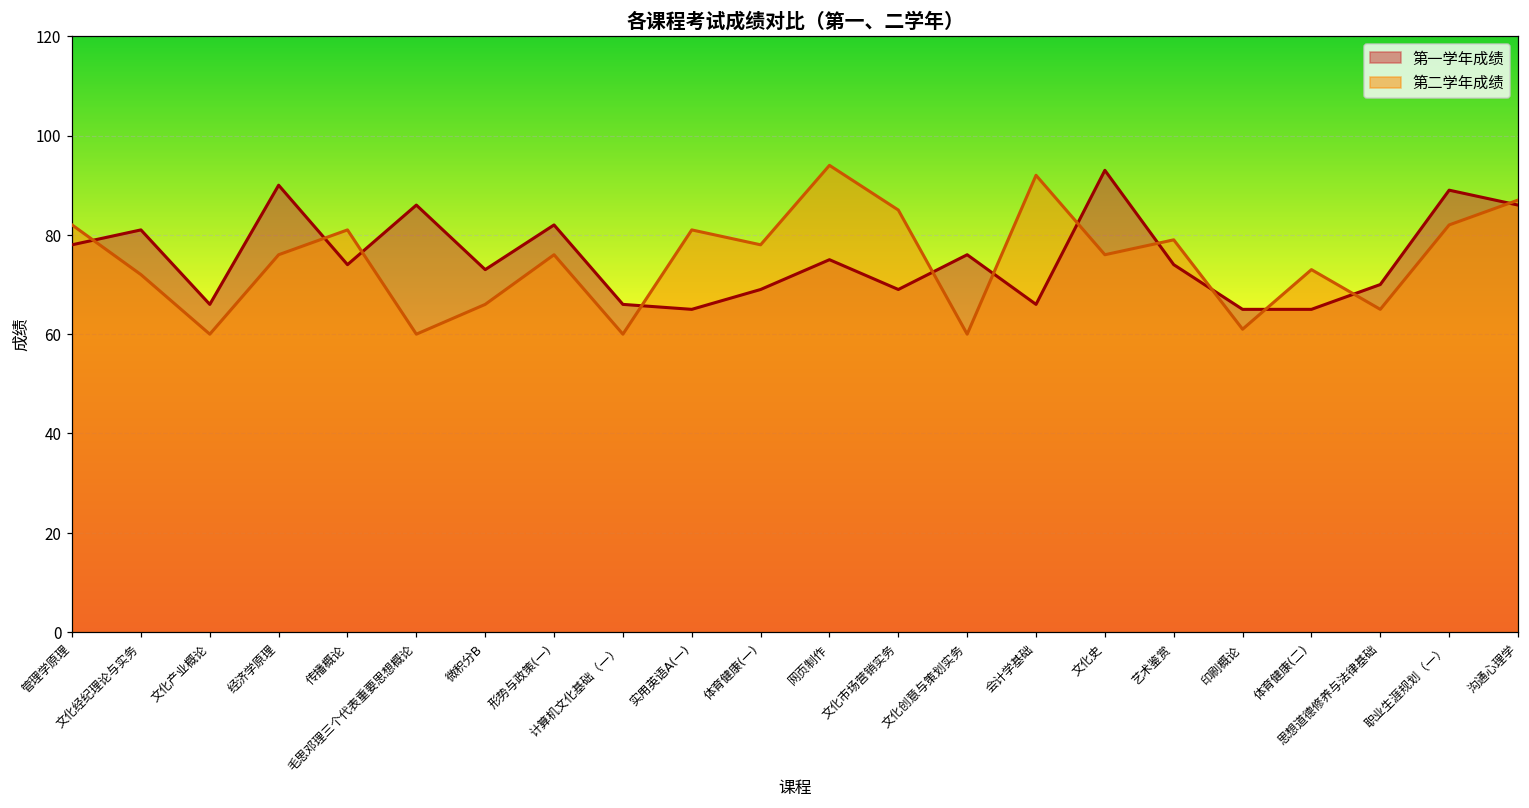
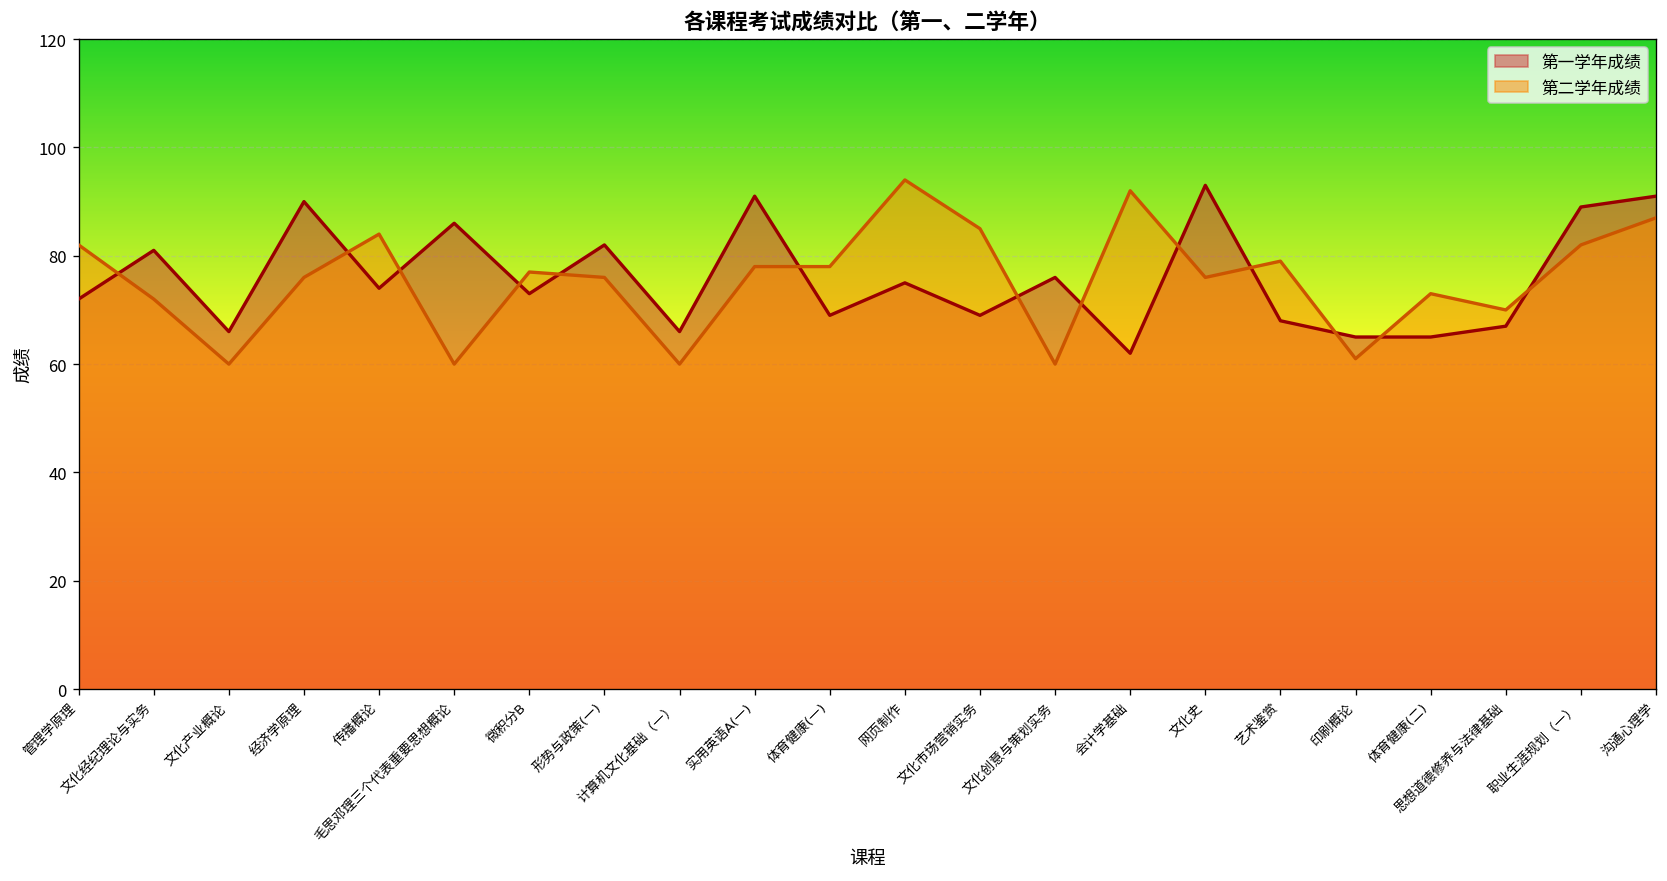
第一学年成绩, 管理学原理: 78 -> 72
第二学年成绩, 传播概论: 81 -> 84
第二学年成绩, 微积分B: 66 -> 77
第一学年成绩, 实用英语A(一): 65 -> 91
第二学年成绩, 实用英语A(一): 81 -> 78
第一学年成绩, 会计学基础: 66 -> 62
第一学年成绩, 艺术鉴赏: 74 -> 68
第一学年成绩, 思想道德修养与法律基础: 70 -> 67
第二学年成绩, 思想道德修养与法律基础: 65 -> 70
第一学年成绩, 沟通心理学: 86 -> 91
